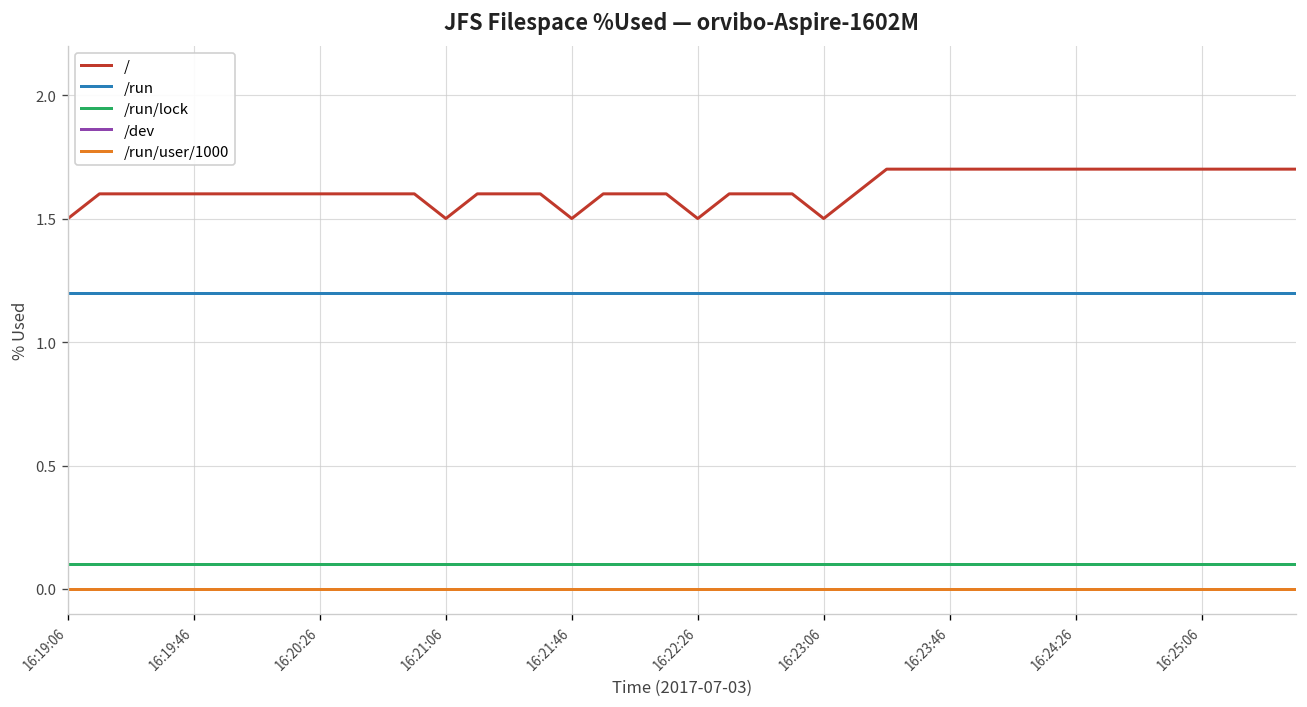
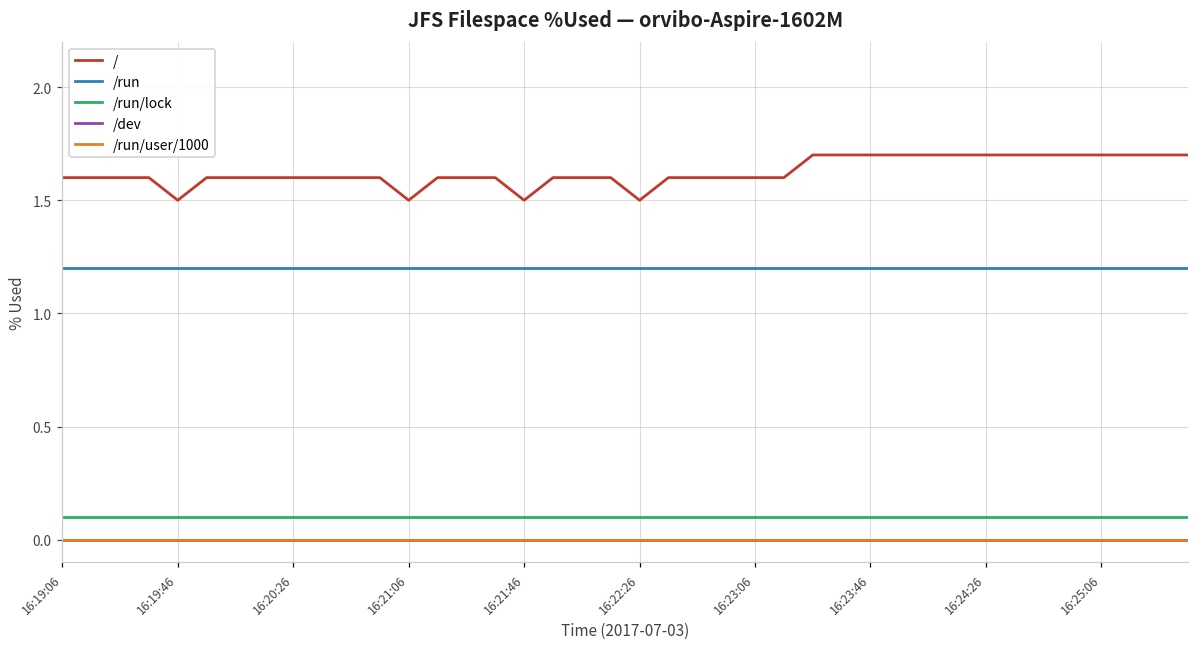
/, 16:19:06: 1.5 -> 1.6
/, 16:19:46: 1.6 -> 1.5
/, 16:23:06: 1.5 -> 1.6
